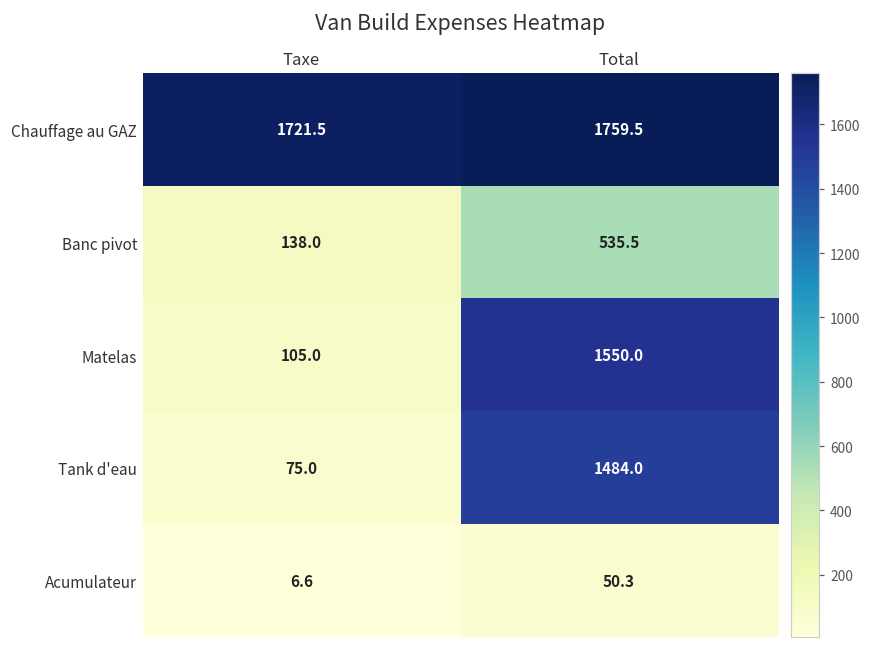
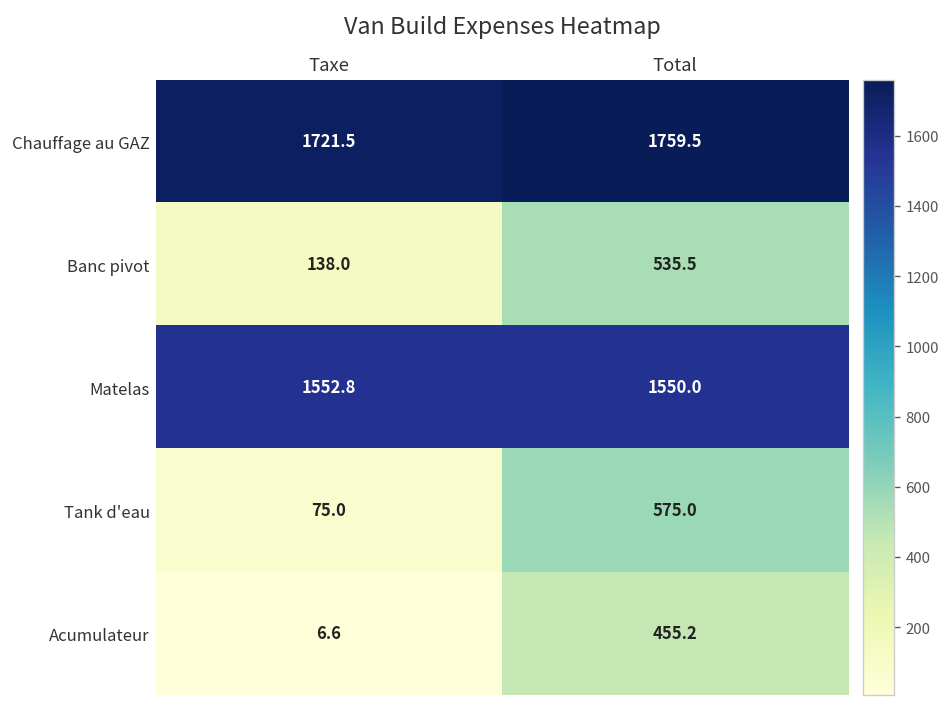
Matelas, Taxe: 105.0 -> 1552.8
Tank d'eau, Total: 1484.0 -> 575.0
Acumulateur, Total: 50.3 -> 455.2
